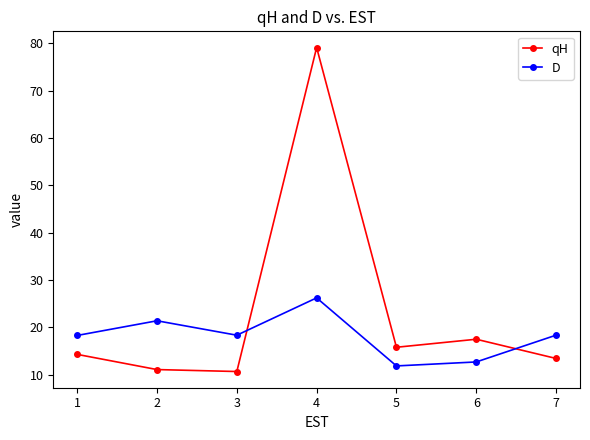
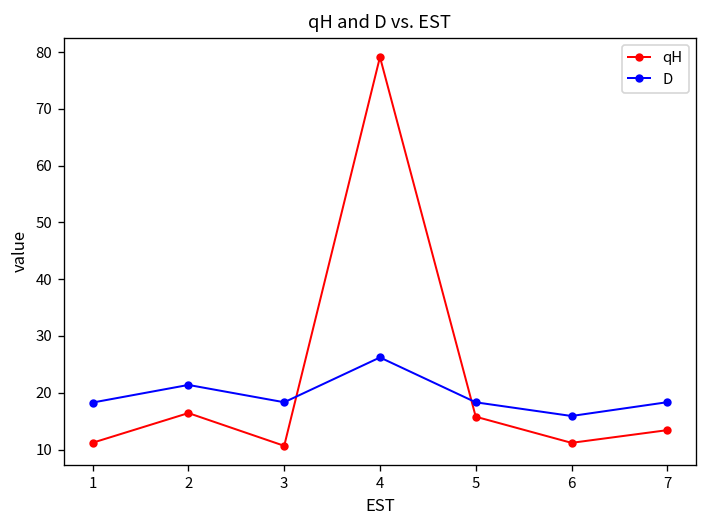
qH, 1: 14 -> 11
qH, 2: 11 -> 16
D, 5: 12 -> 18
qH, 6: 17 -> 11
D, 6: 13 -> 16
